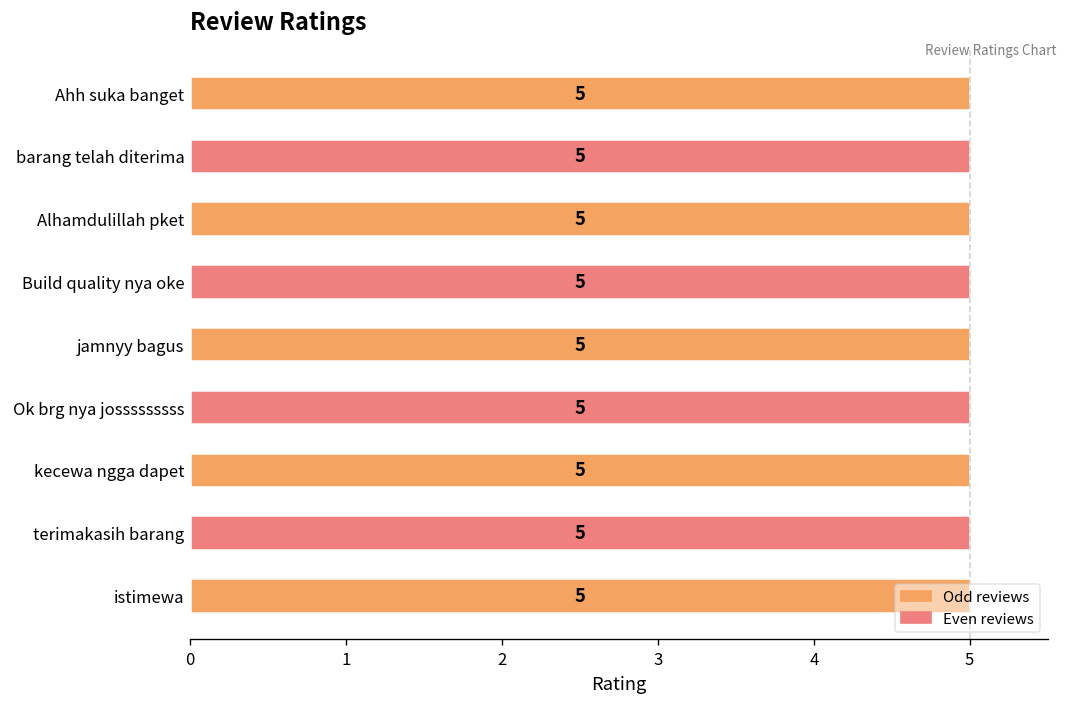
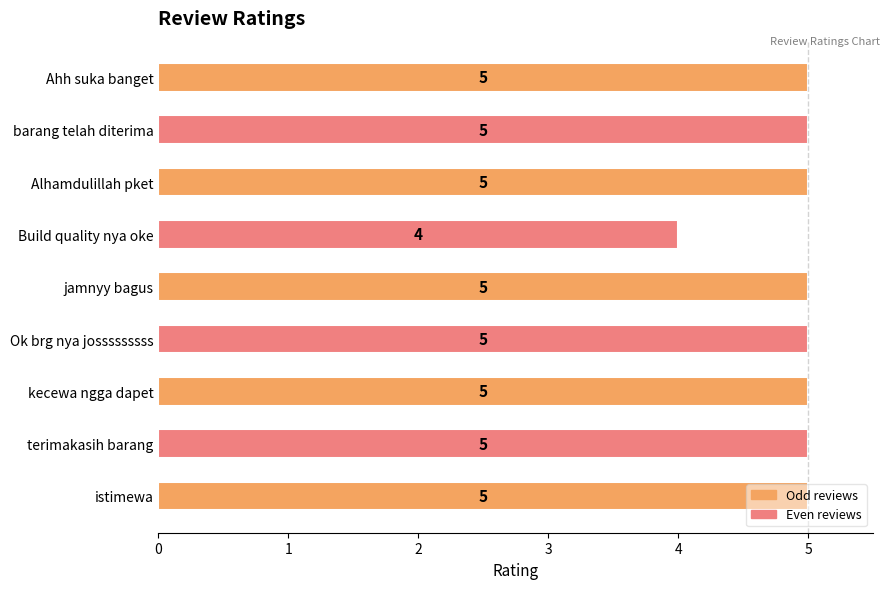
Build quality nya oke: 5 -> 4
